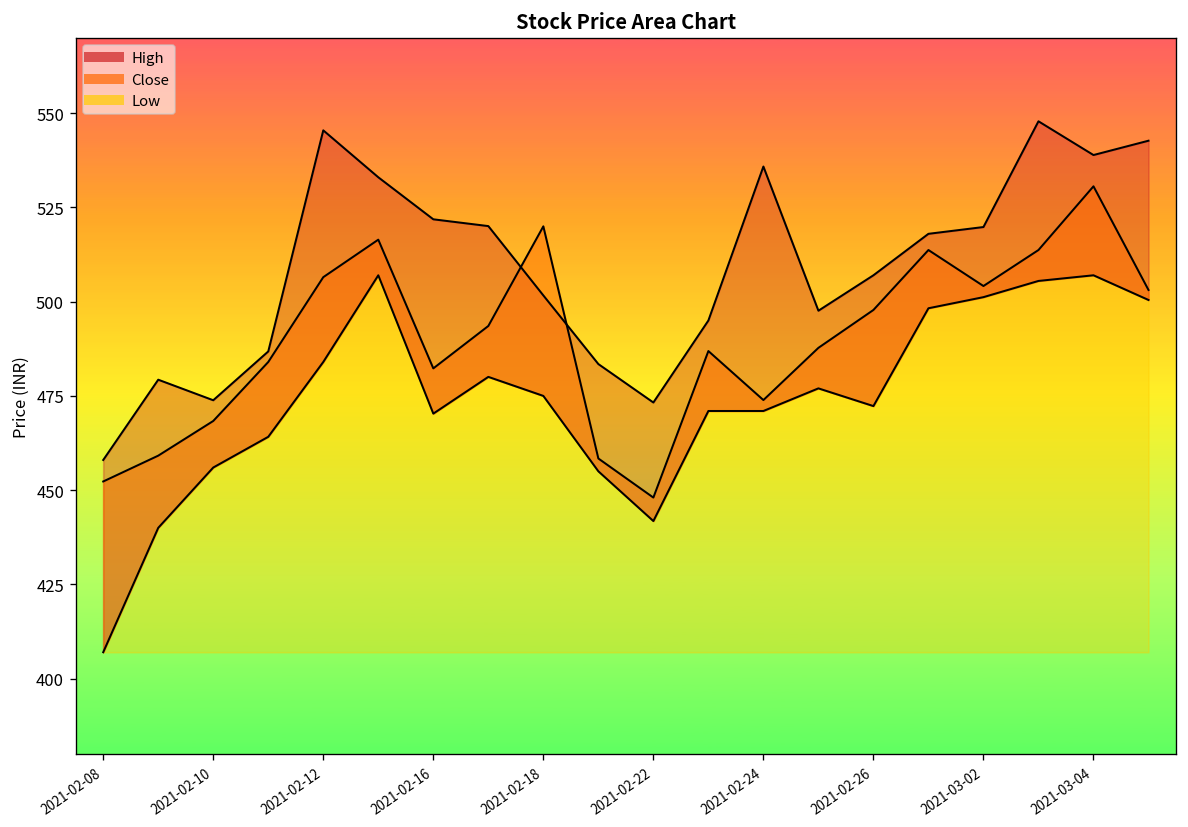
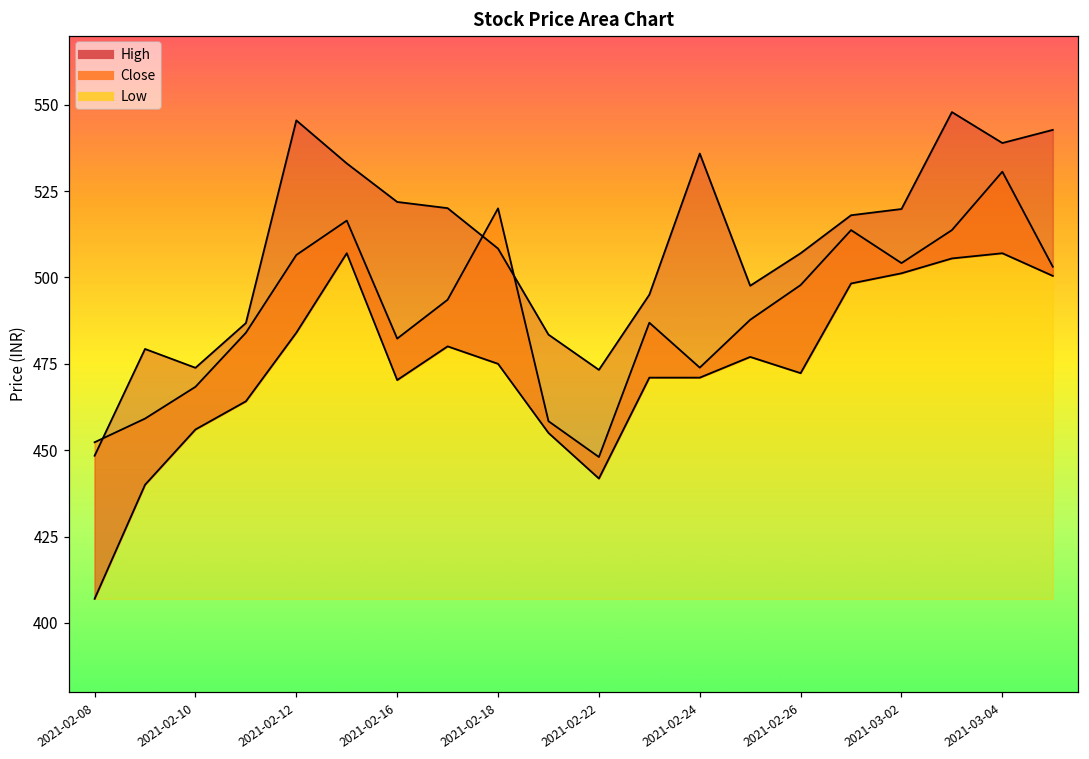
High, 2021-02-08: 458 -> 448
High, 2021-02-18: 502 -> 508
